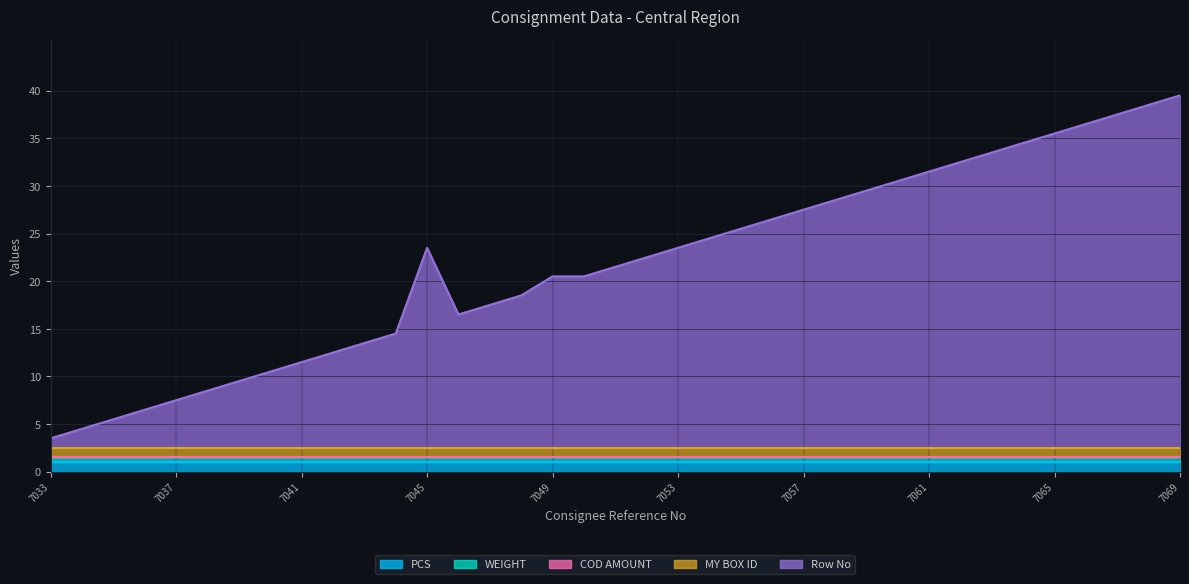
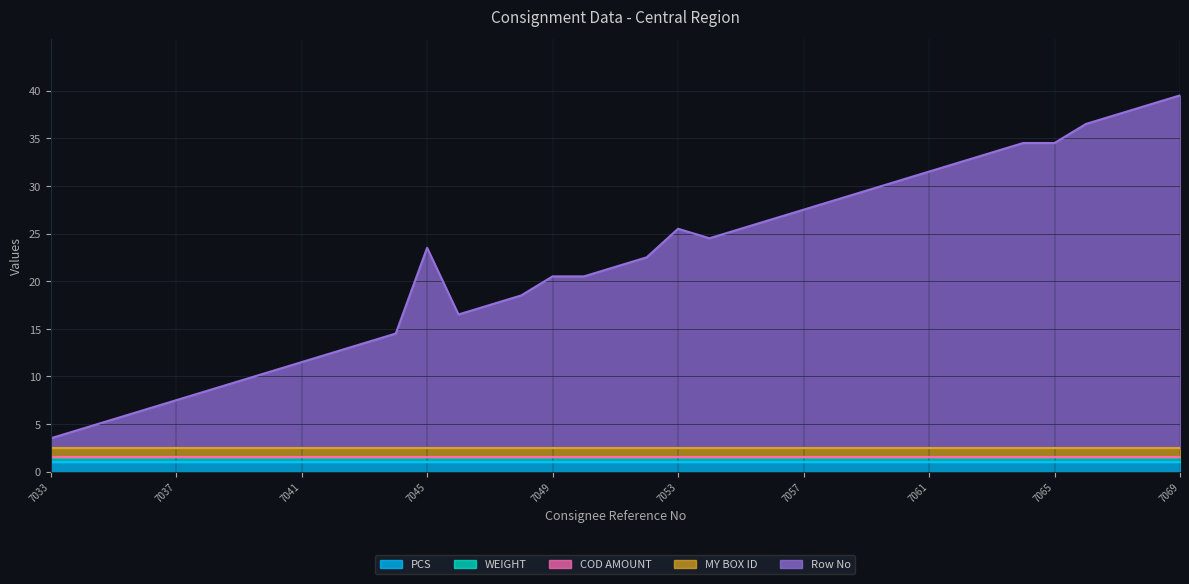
Row No, 7053: 24 -> 26
Row No, 7065: 36 -> 35
